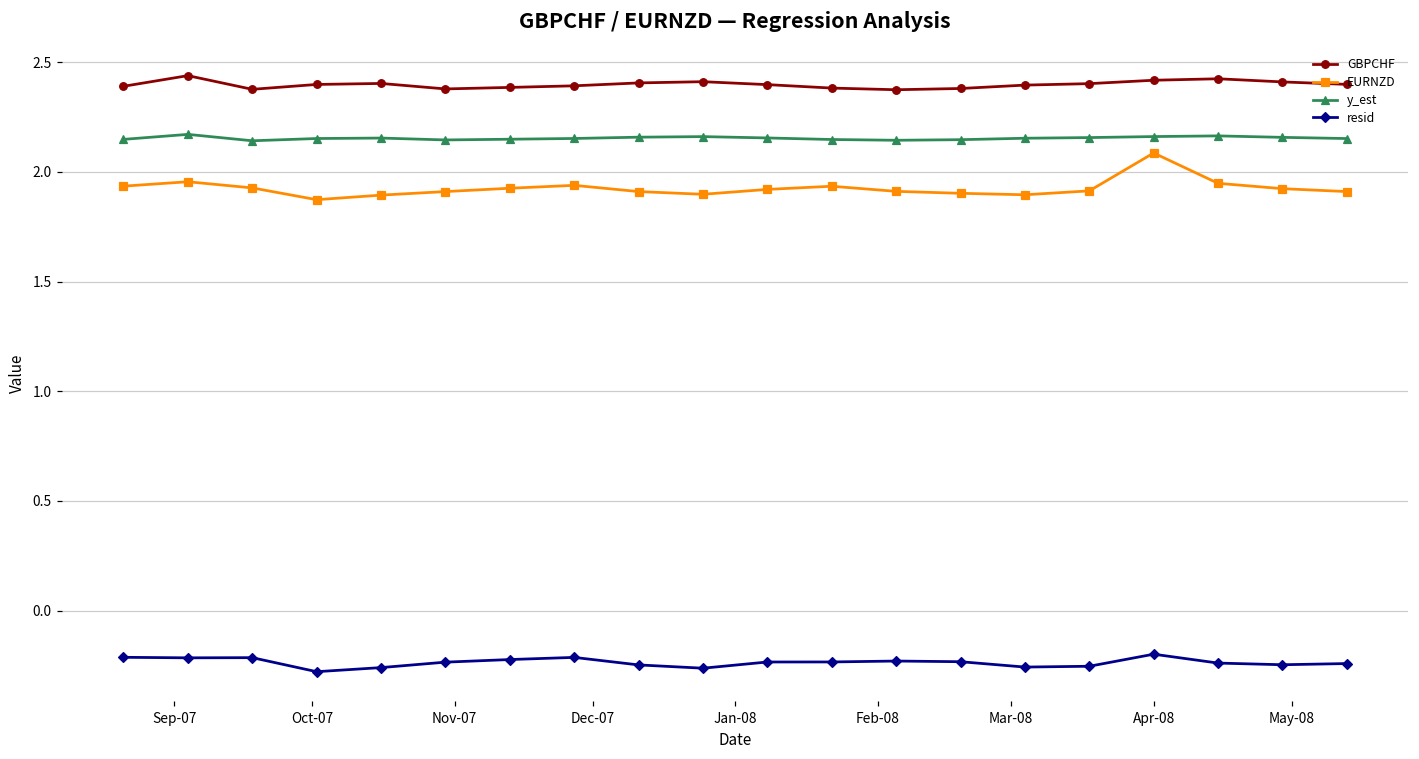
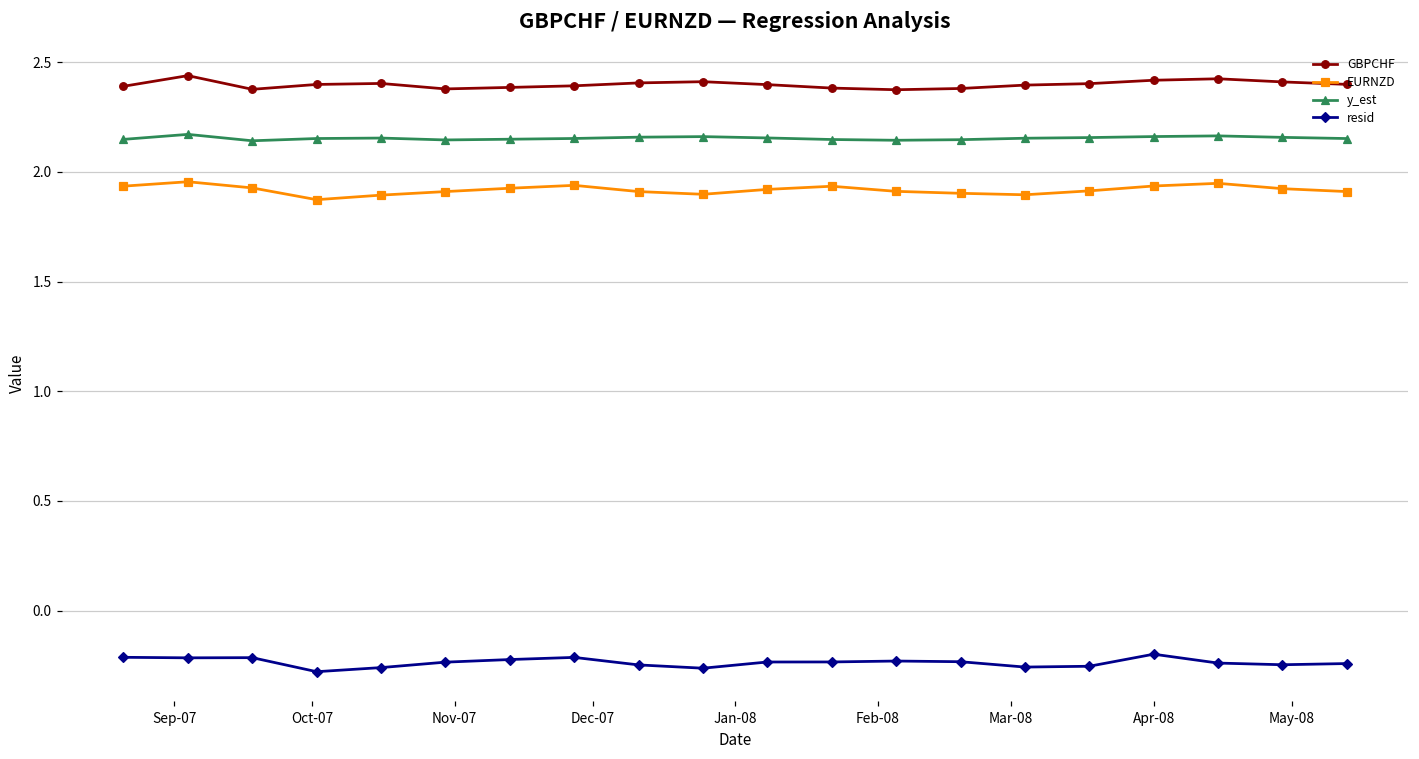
EURNZD, Apr-08: 2.09 -> 1.94
